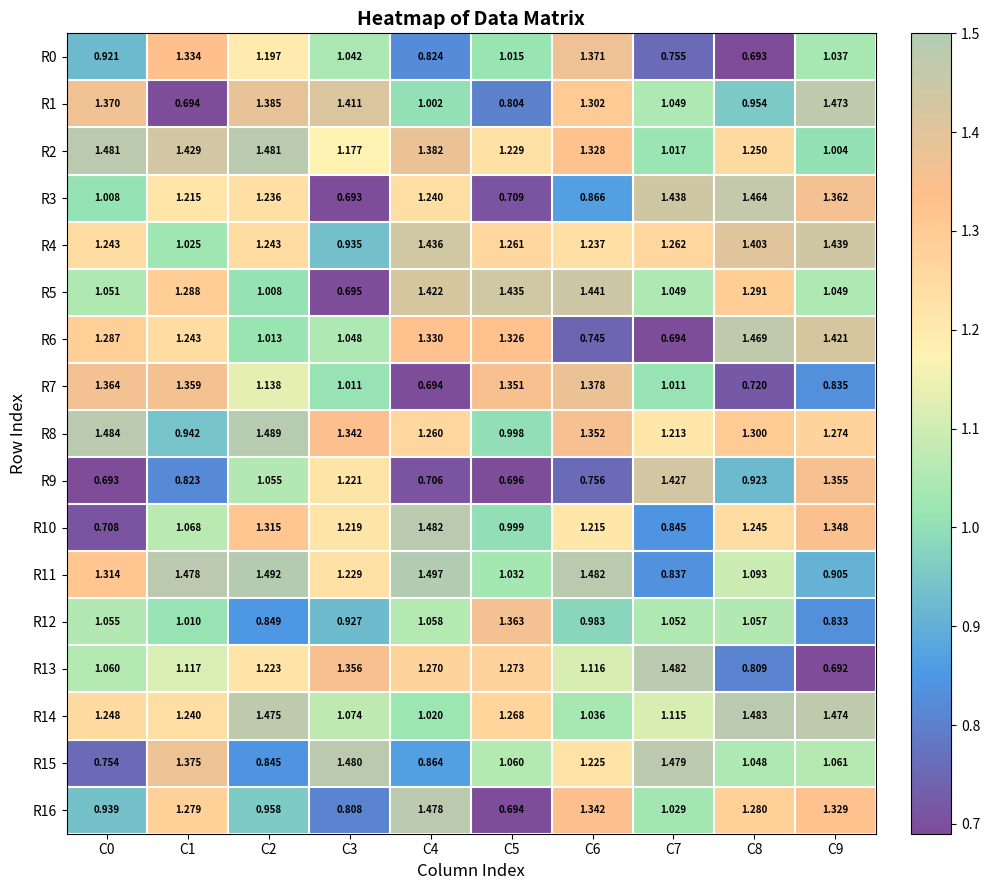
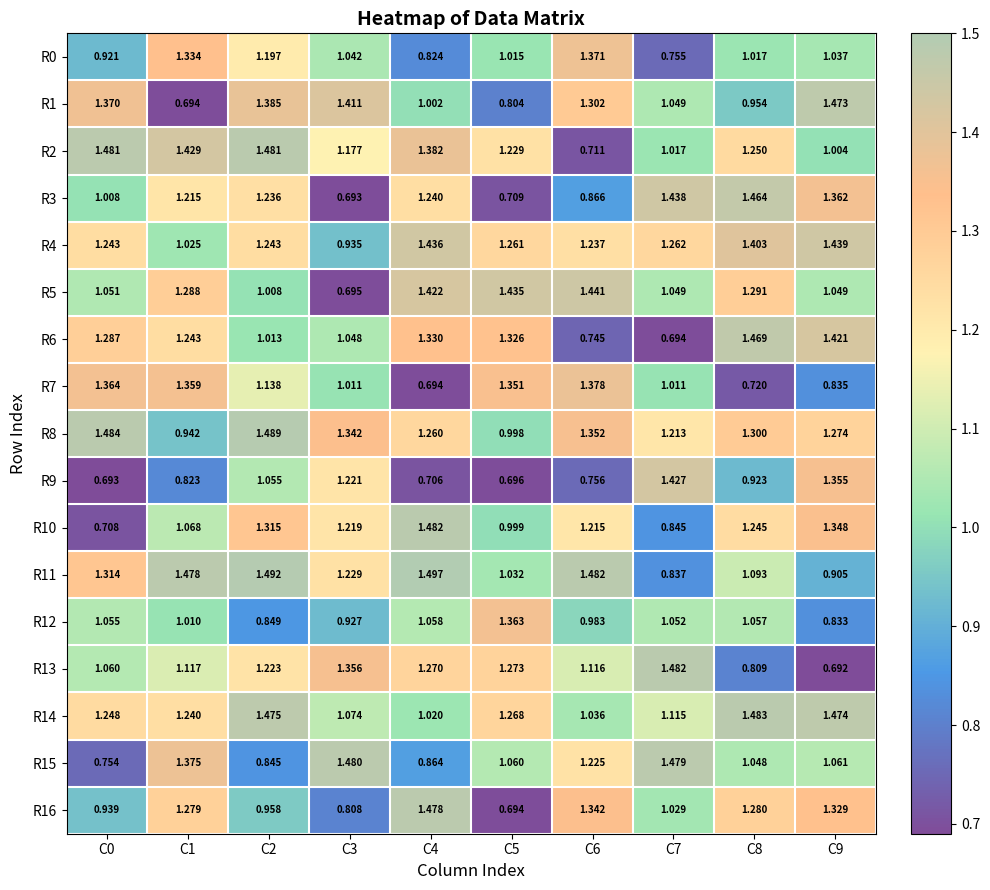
R0, C8: 0.693 -> 1.017
R2, C6: 1.328 -> 0.711
